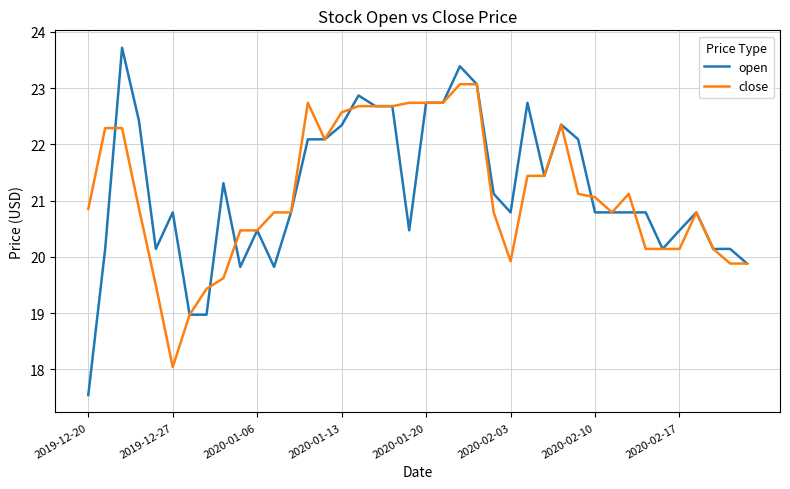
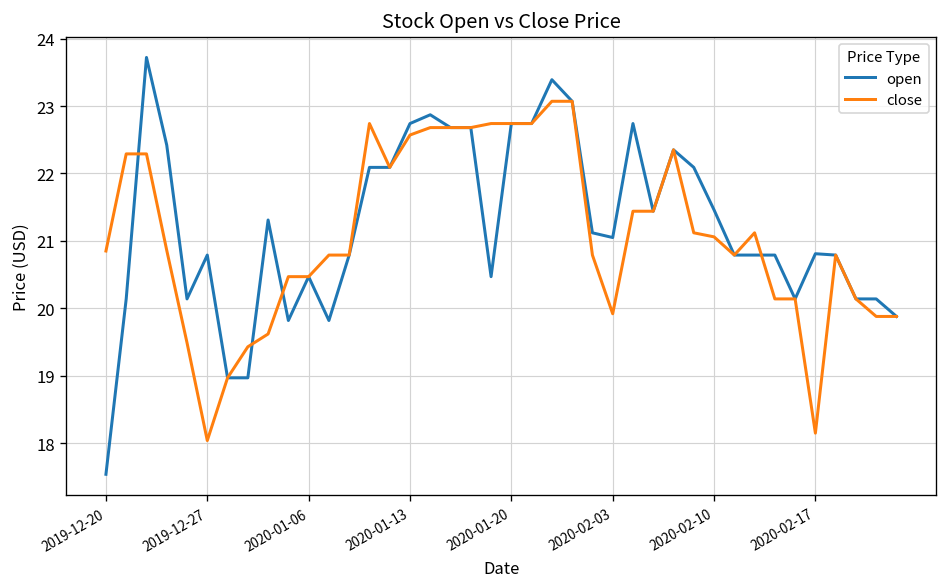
open, 2020-01-13: 22.3 -> 22.7
open, 2020-02-03: 20.8 -> 21.1
open, 2020-02-10: 20.8 -> 21.5
open, 2020-02-17: 20.5 -> 20.8
close, 2020-02-17: 20.1 -> 18.2
